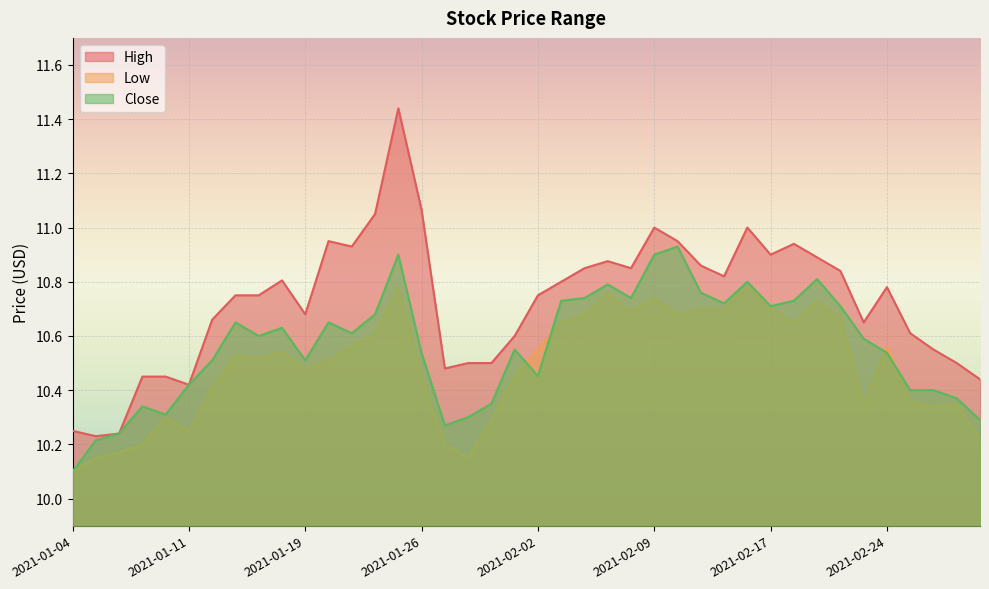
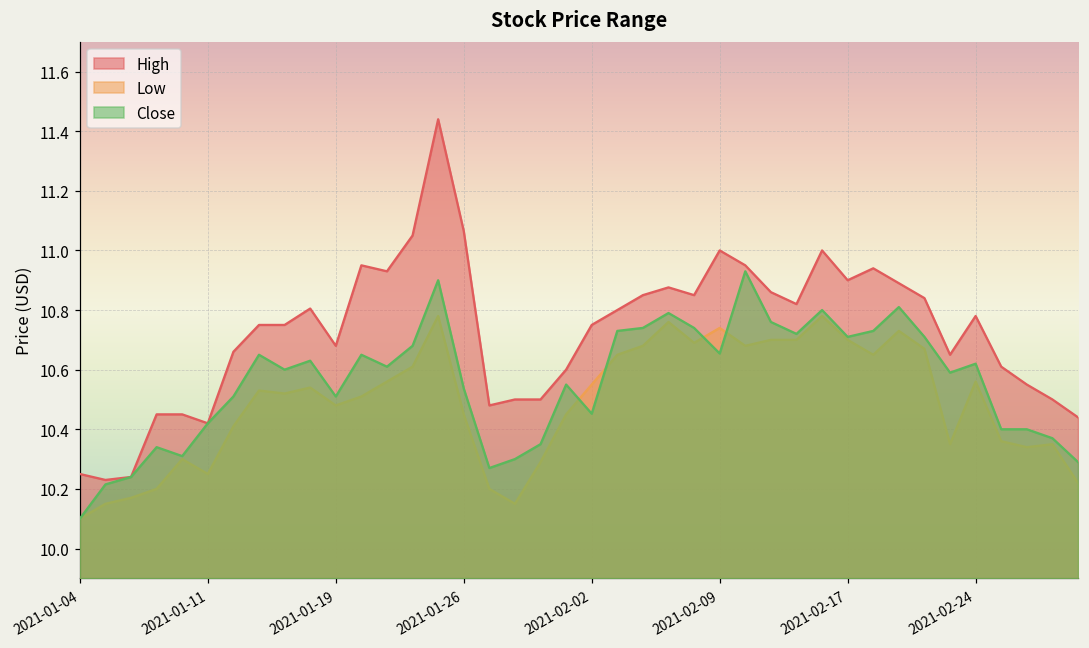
Close, 2021-02-09: 10.90 -> 10.65
Close, 2021-02-24: 10.54 -> 10.62
